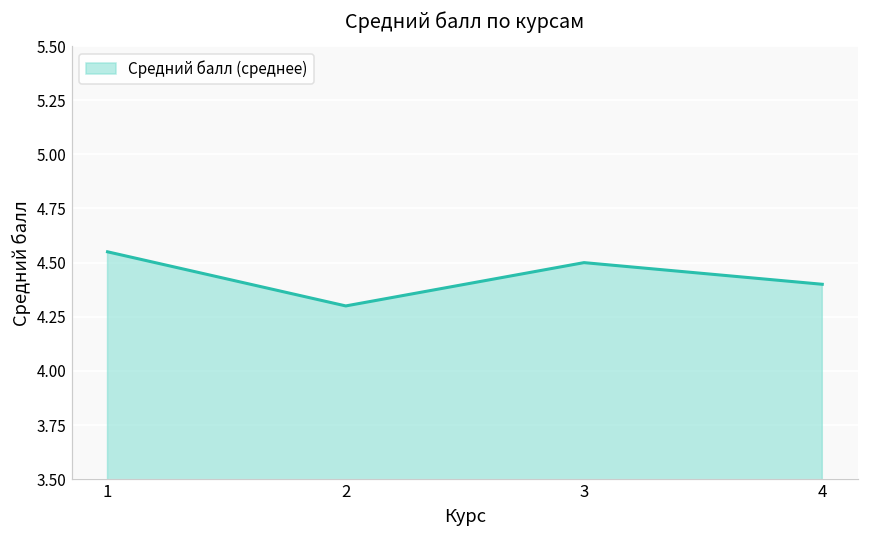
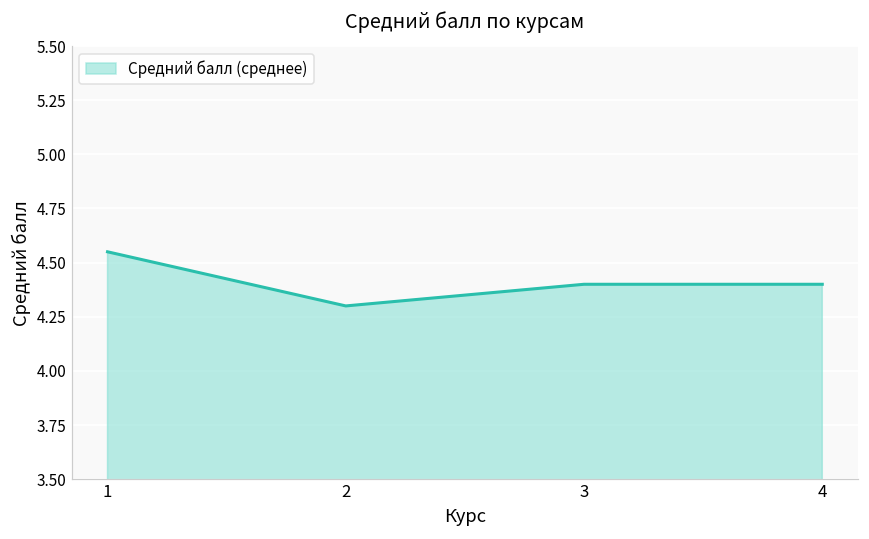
3: 4.5 -> 4.4
